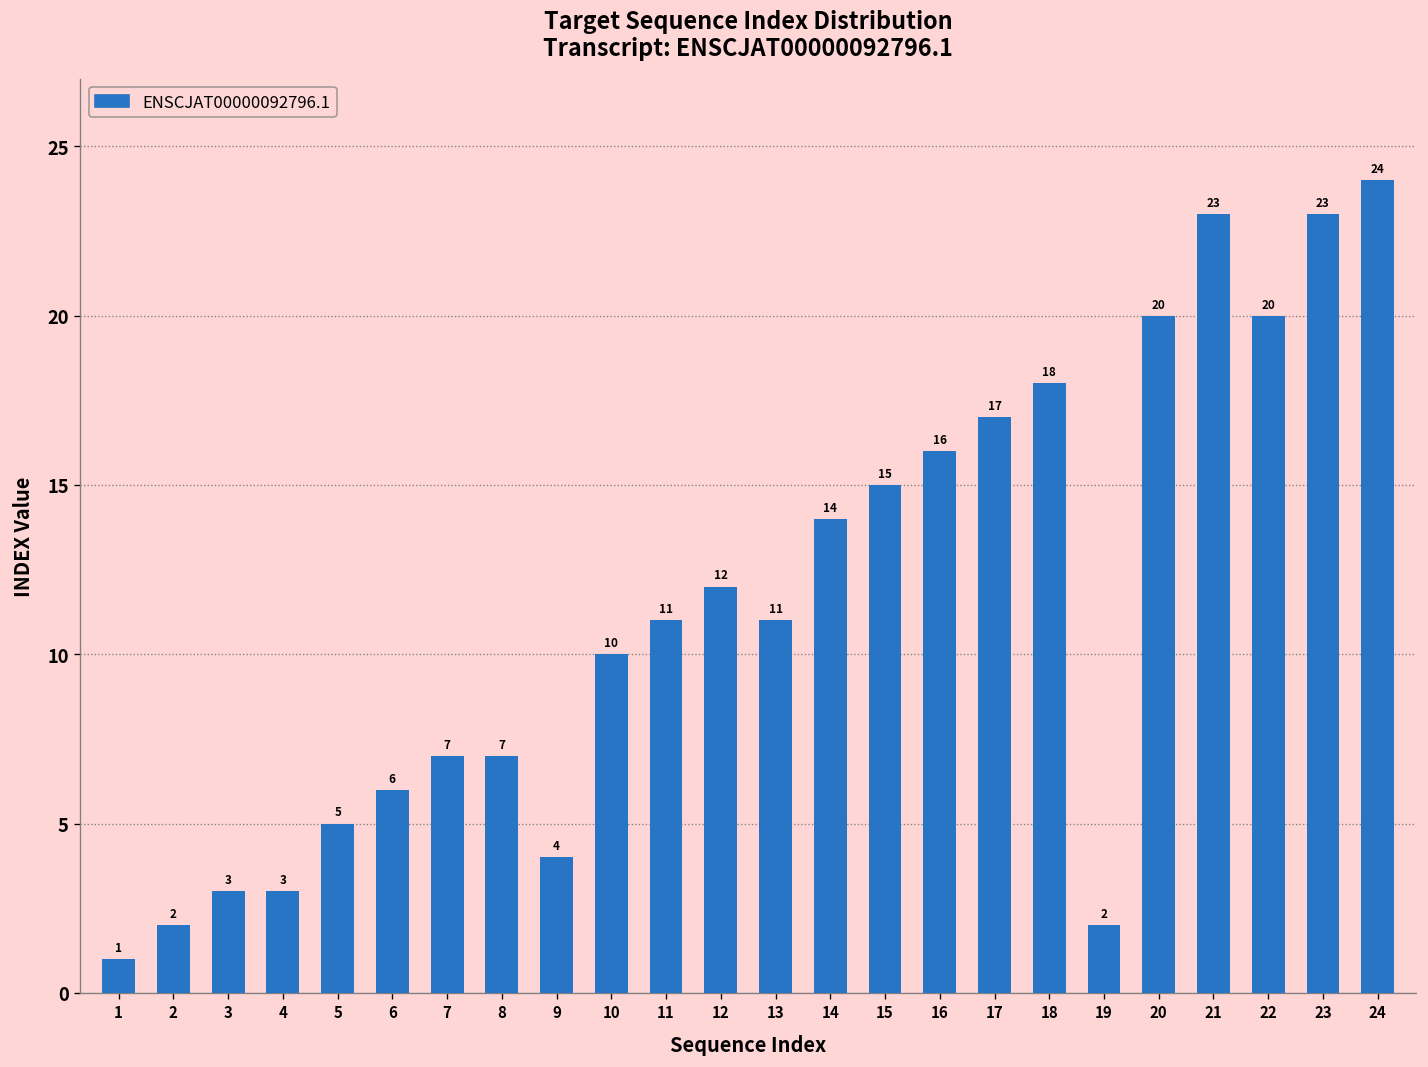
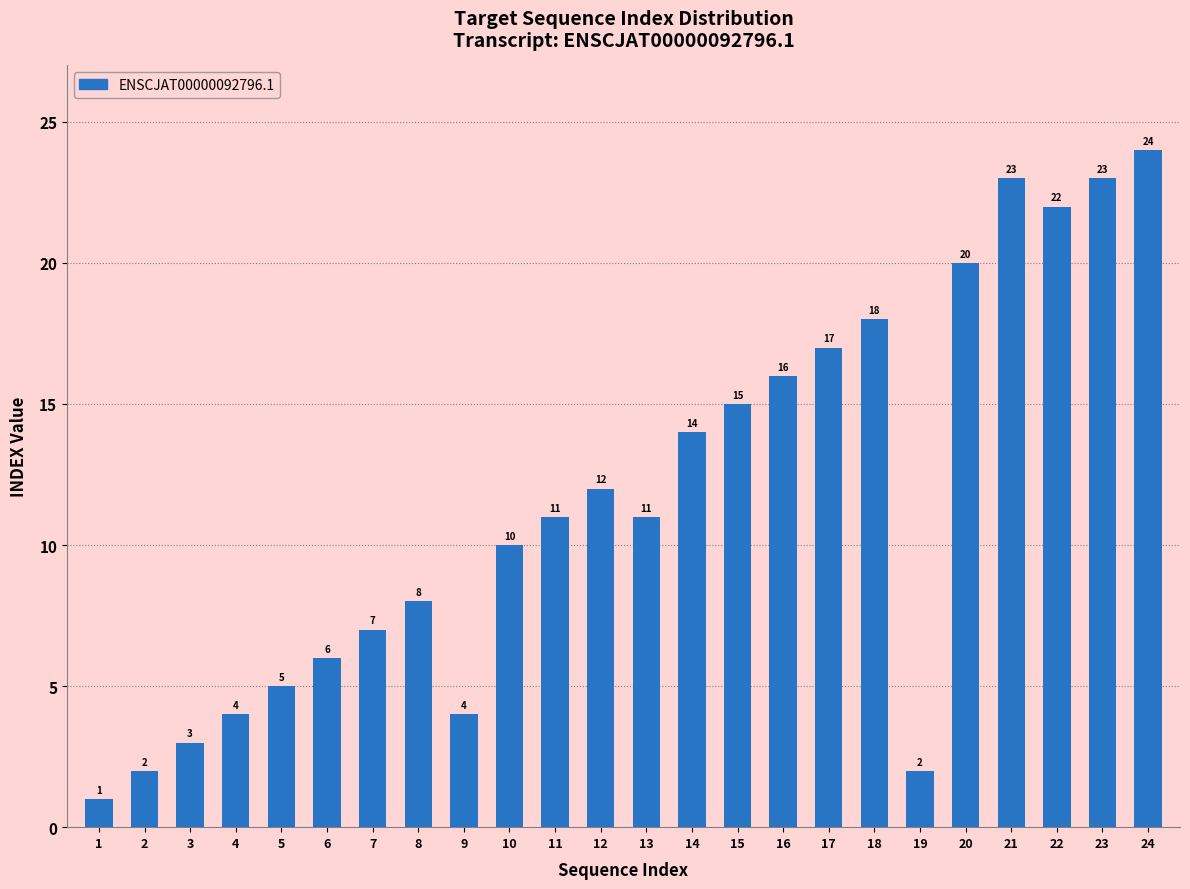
4: 3 -> 4
8: 7 -> 8
22: 20 -> 22
